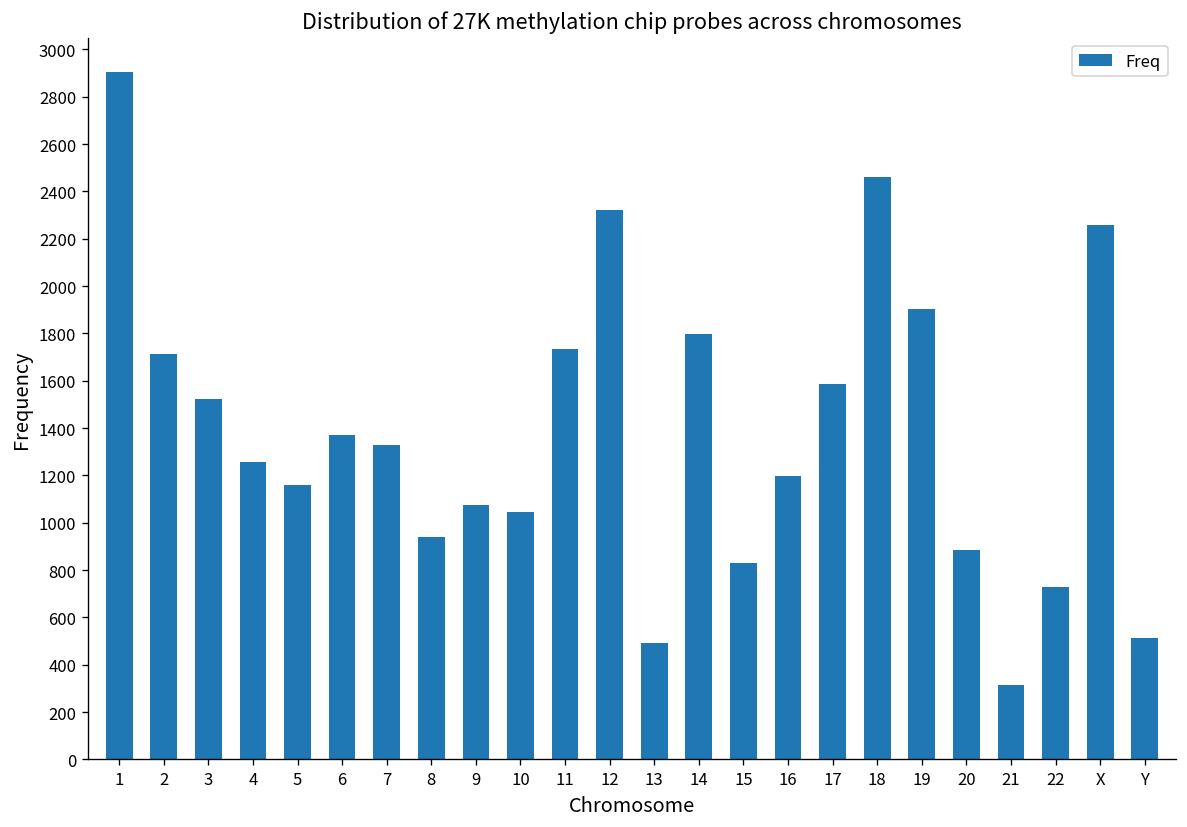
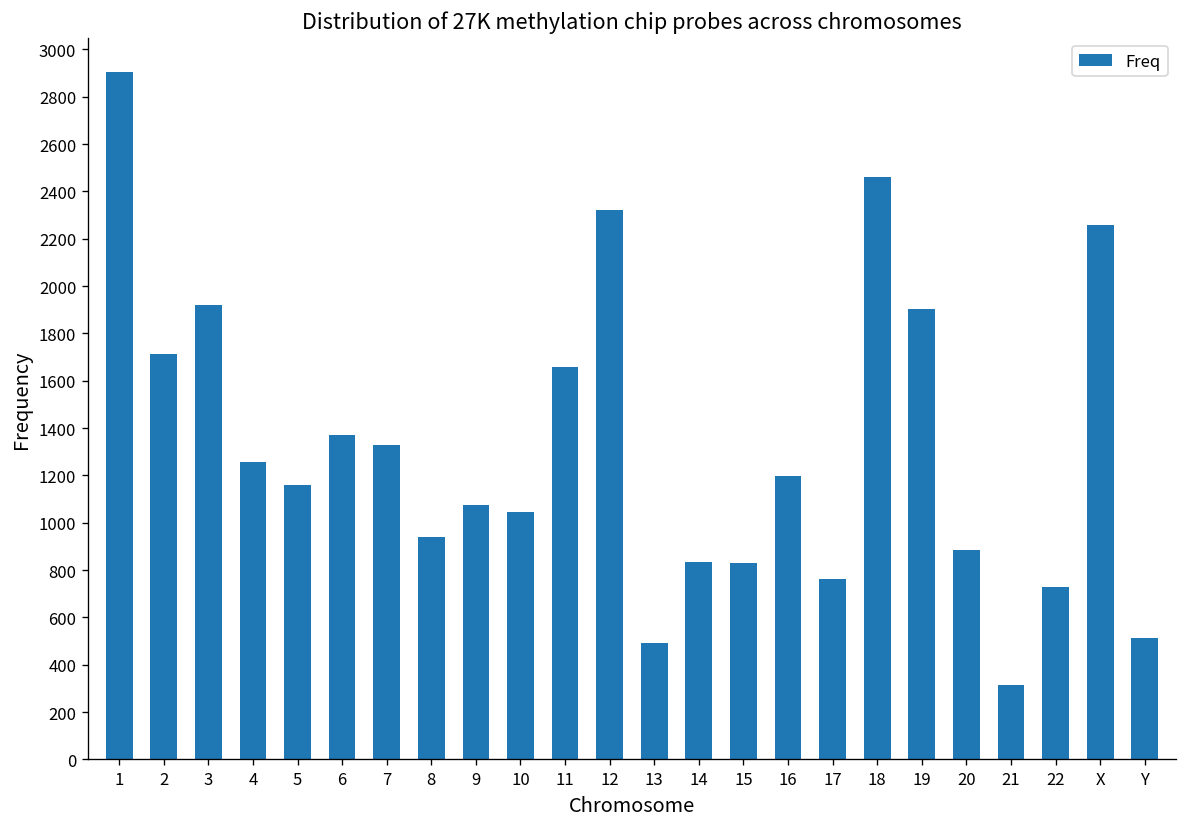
3: 1520 -> 1920
11: 1740 -> 1660
14: 1800 -> 830
17: 1590 -> 760
